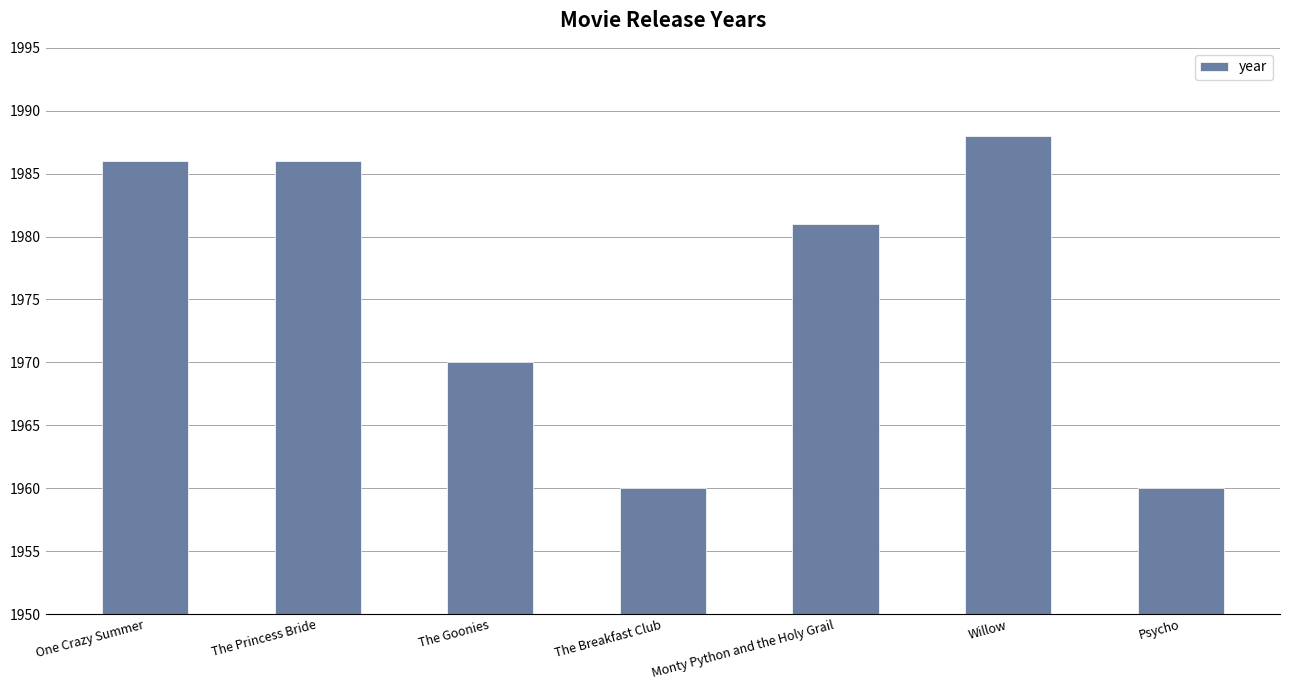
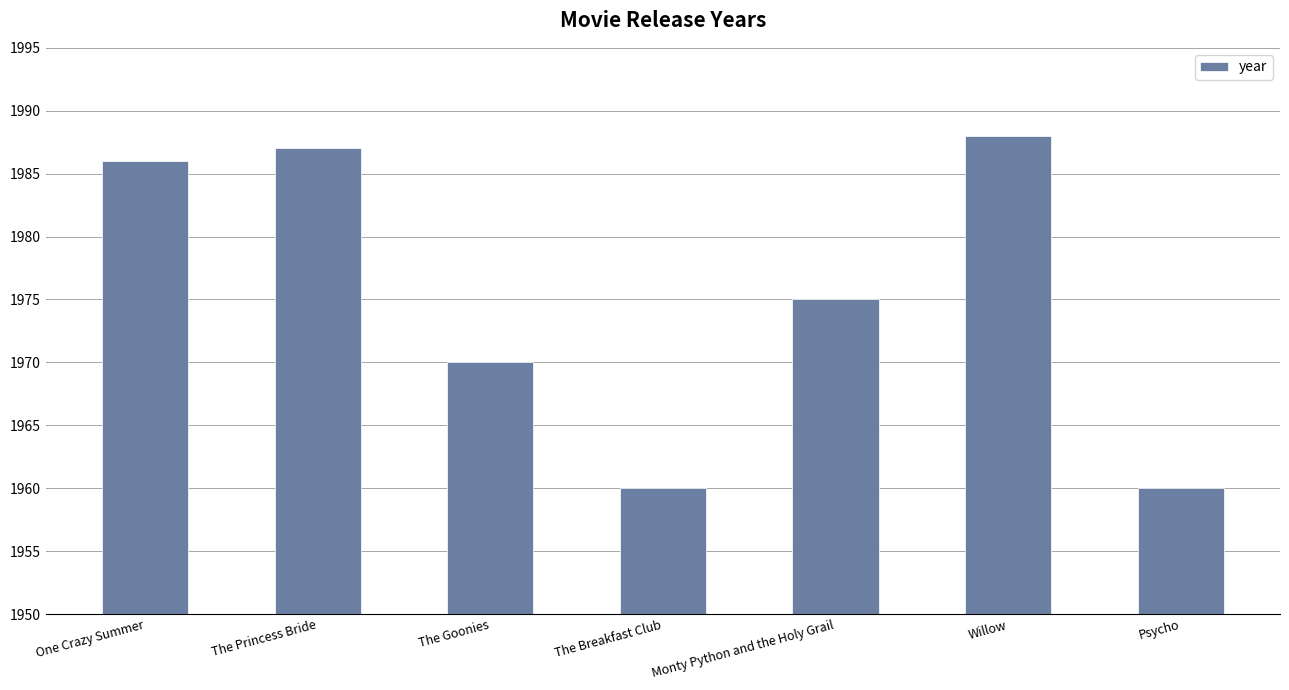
The Princess Bride: 1986 -> 1987
Monty Python and the Holy Grail: 1981 -> 1975
